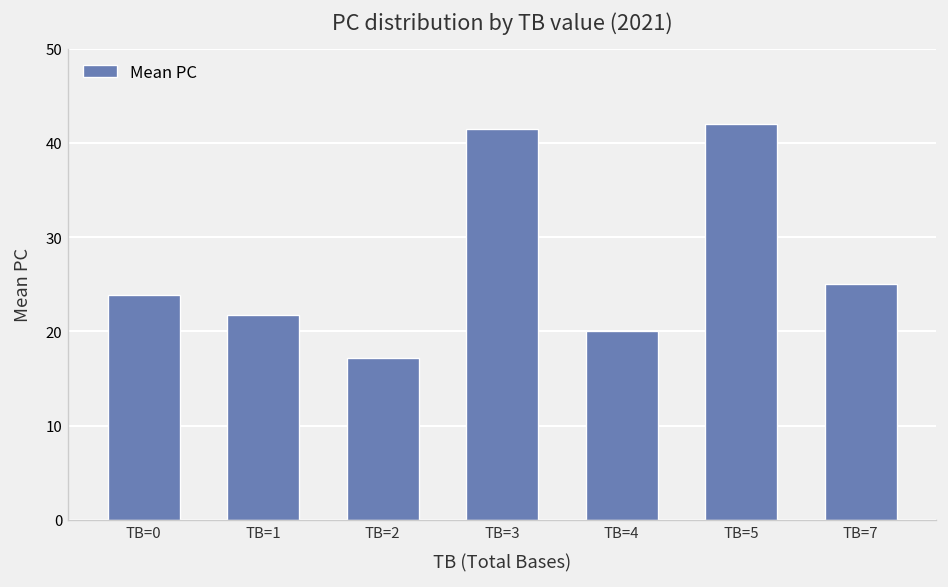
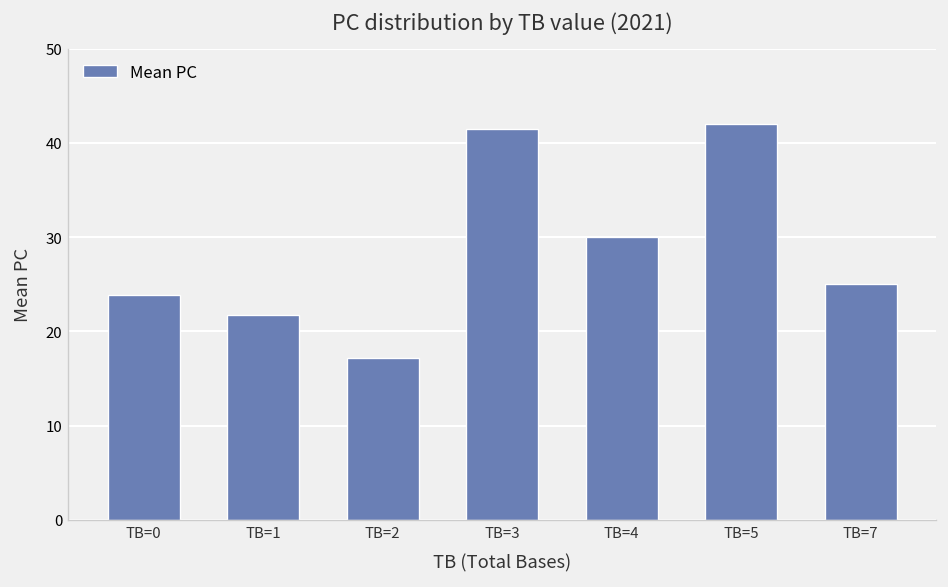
TB=4: 20 -> 30
